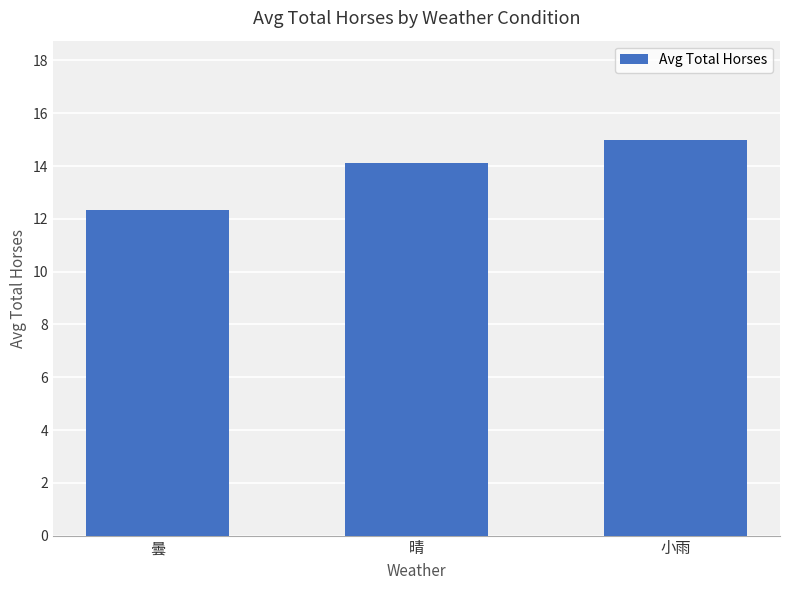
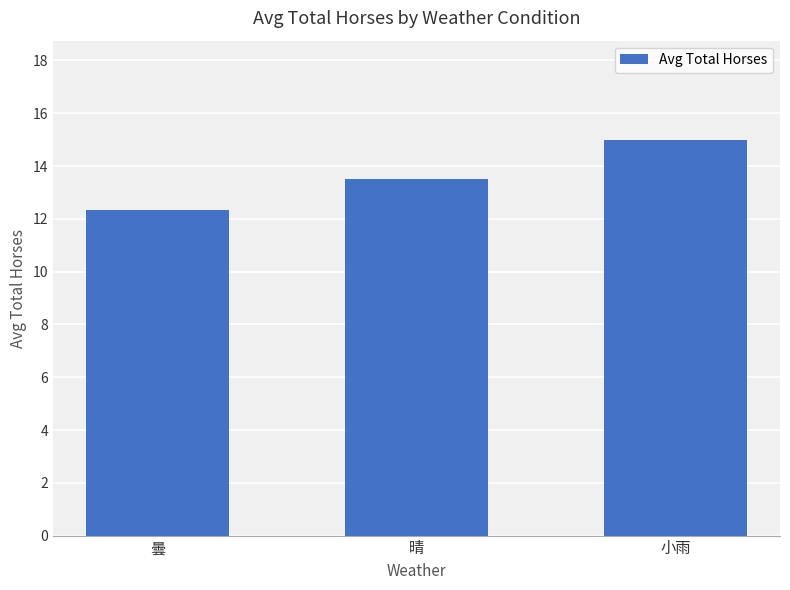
晴: 14.1 -> 13.5
